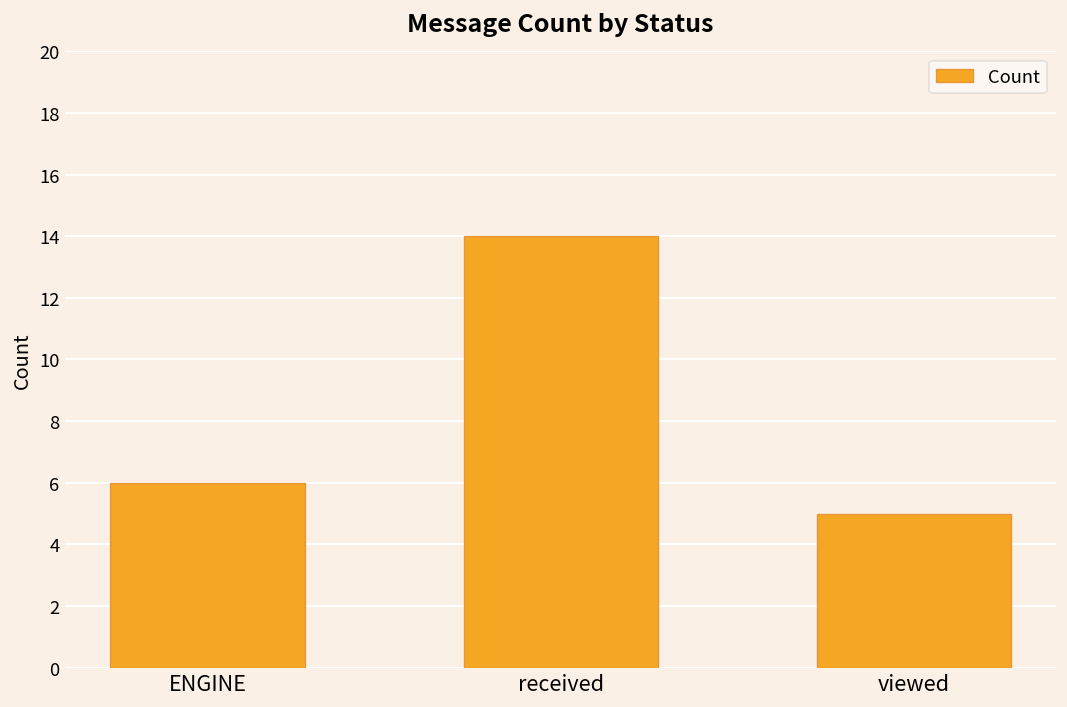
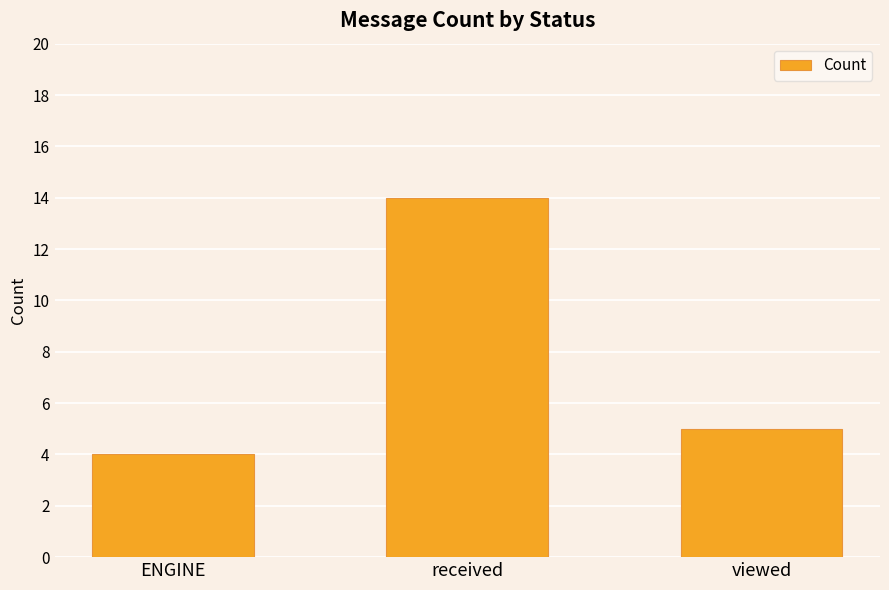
ENGINE: 6 -> 4
